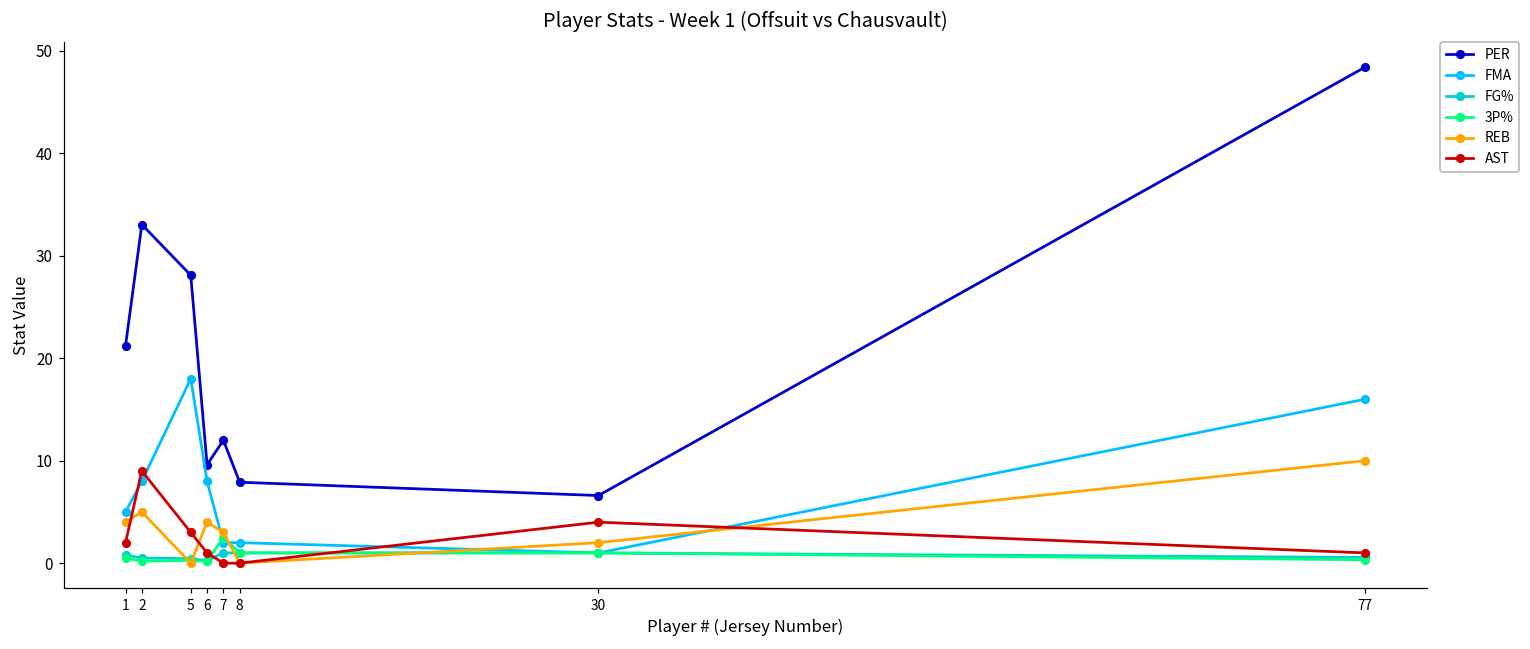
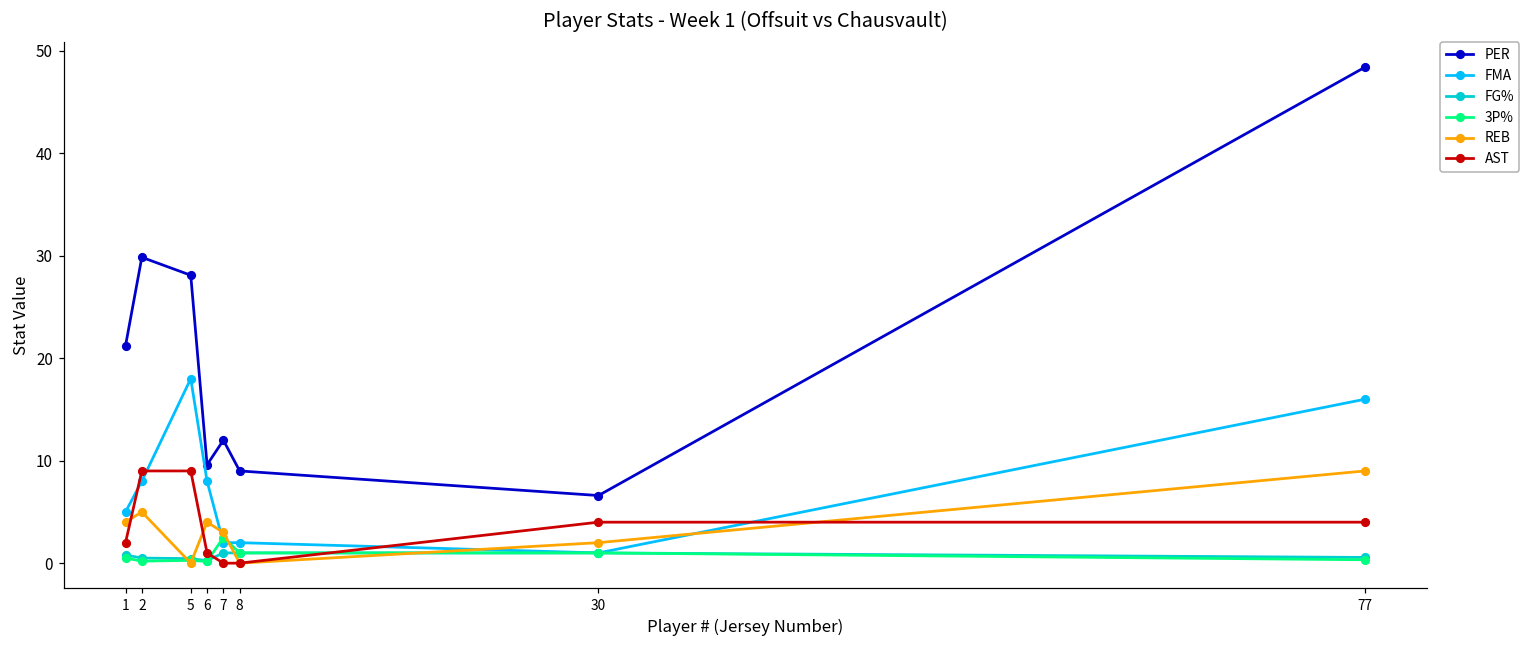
PER, 2: 33 -> 30
AST, 5: 3 -> 9
PER, 8: 8 -> 9
REB, 77: 10 -> 9
AST, 77: 1 -> 4
